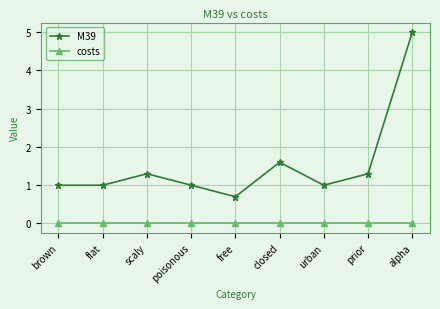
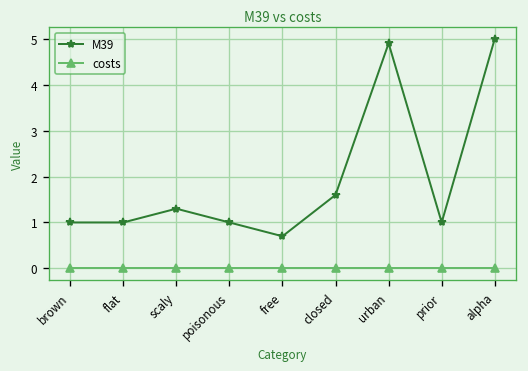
M39, urban: 1.0 -> 4.9
M39, prior: 1.3 -> 1.0
